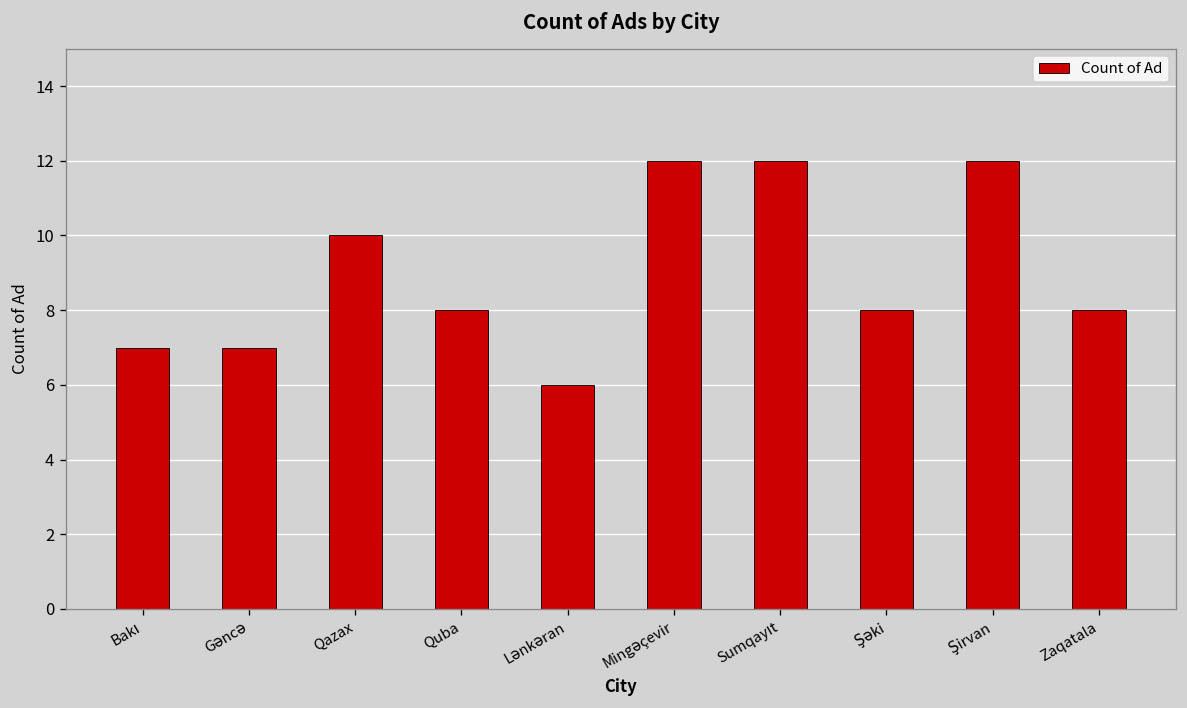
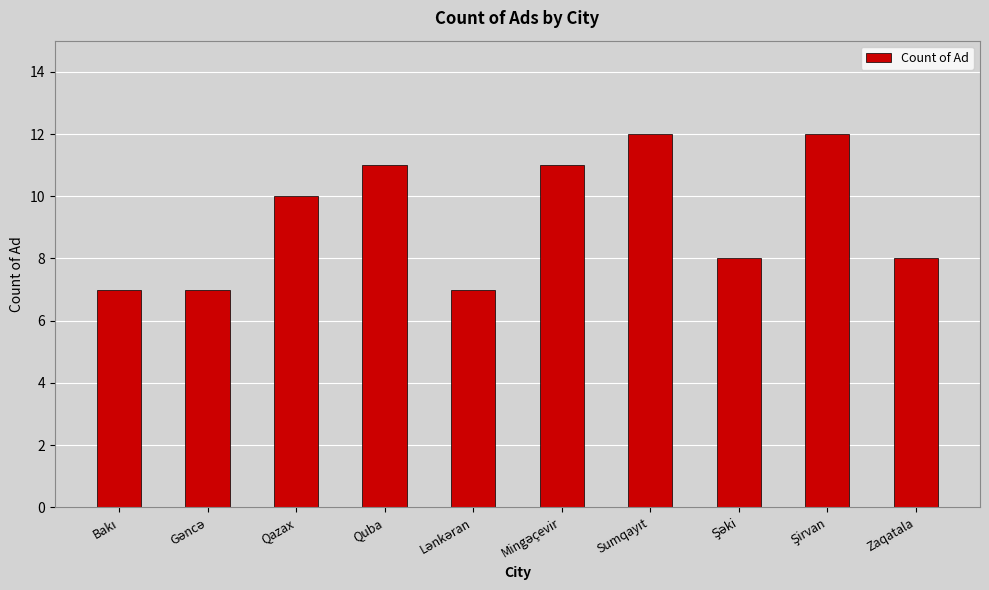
Quba: 8 -> 11
Lənkəran: 6 -> 7
Mingəçevir: 12 -> 11
